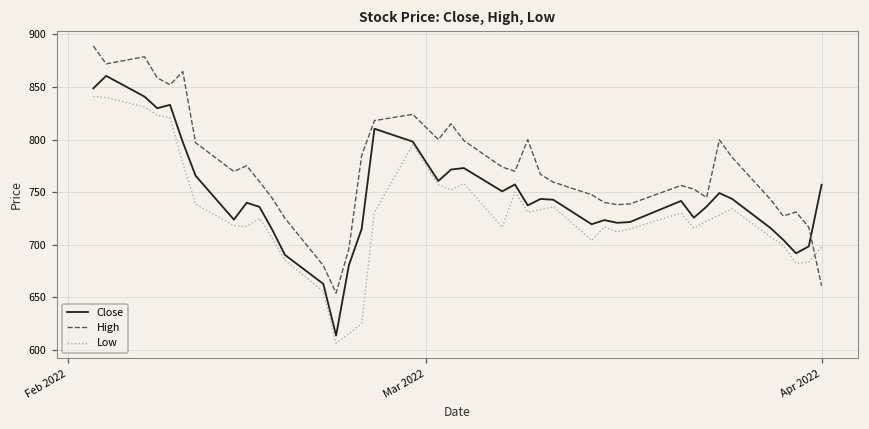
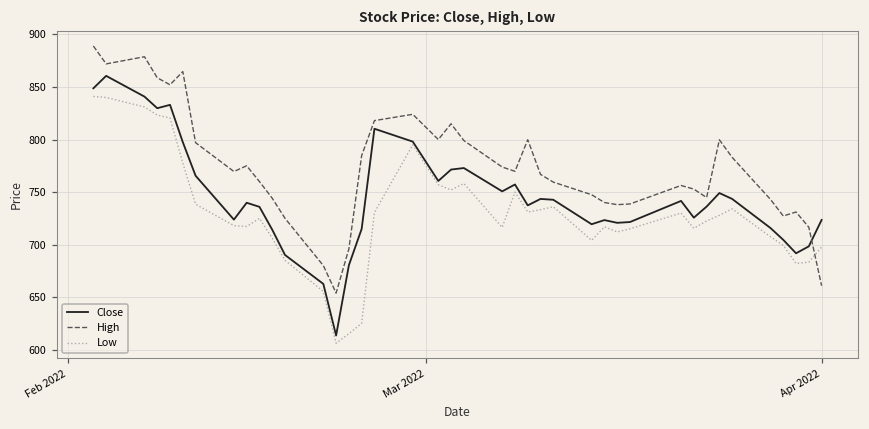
Close, Apr 2022: 760 -> 720
